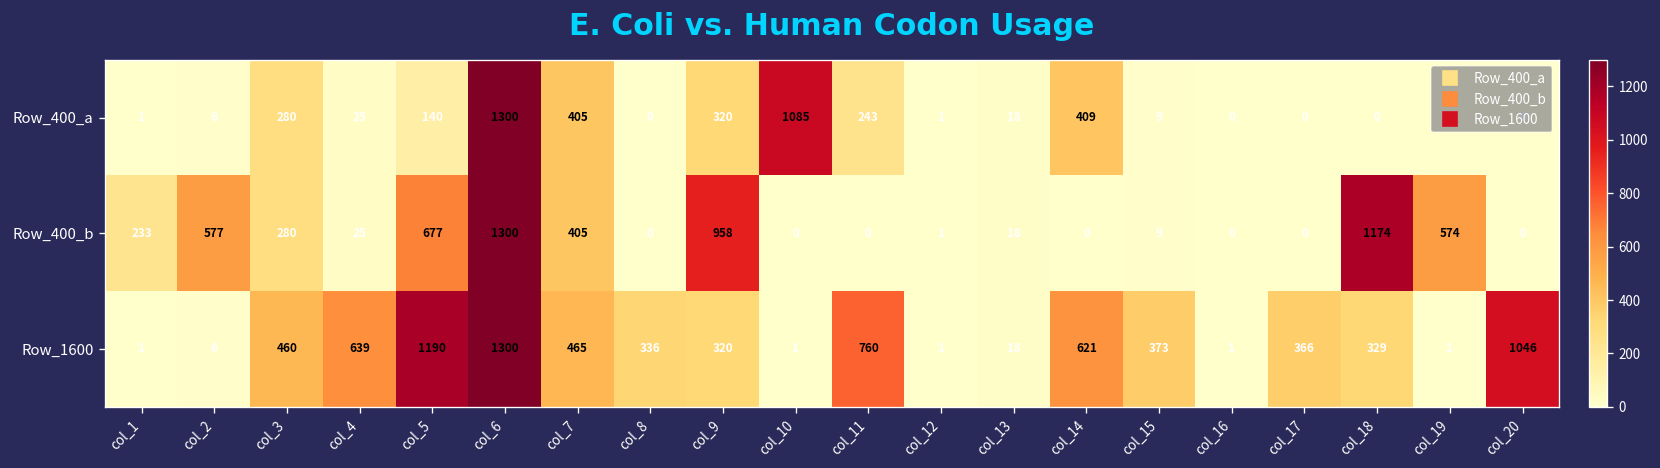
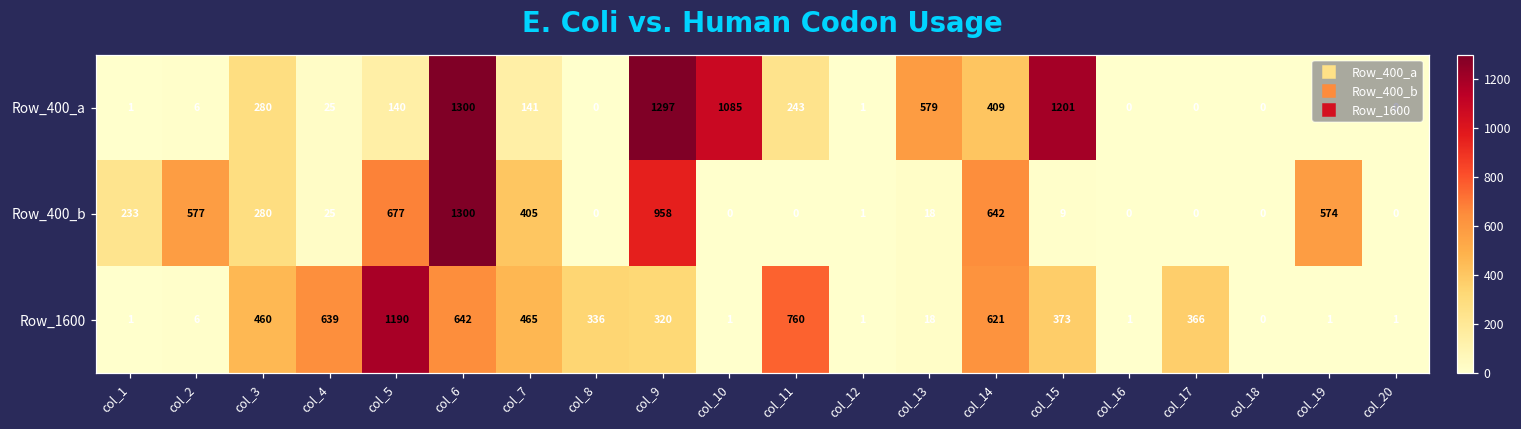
Row_400_a, col_7: 405 -> 141
Row_400_a, col_9: 320 -> 1297
Row_400_a, col_13: 18 -> 579
Row_400_a, col_15: 9 -> 1201
Row_400_b, col_14: 0 -> 642
Row_400_b, col_18: 1174 -> 0
Row_1600, col_6: 1300 -> 642
Row_1600, col_18: 329 -> 0
Row_1600, col_20: 1046 -> 1
